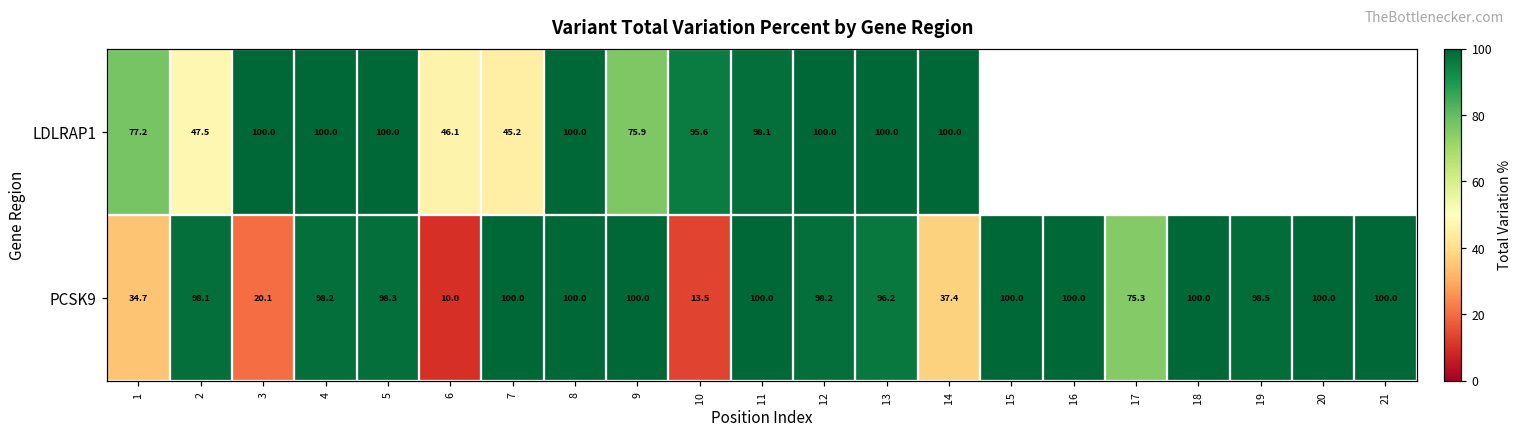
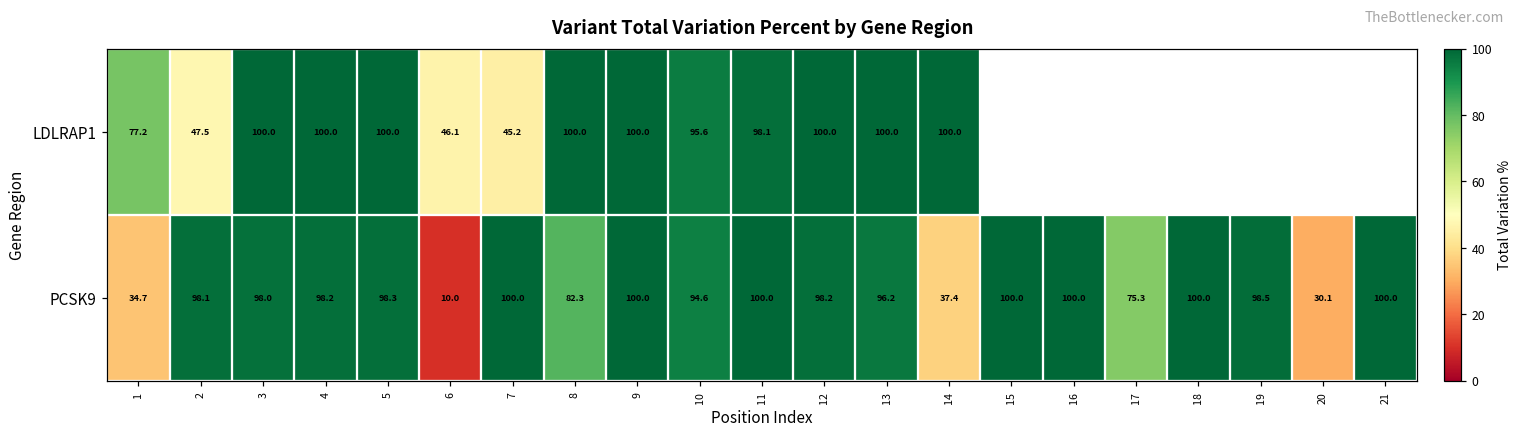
LDLRAP1, 9: 75.9 -> 100.0
PCSK9, 3: 20.1 -> 98.0
PCSK9, 8: 100.0 -> 82.3
PCSK9, 10: 13.5 -> 94.6
PCSK9, 20: 100.0 -> 30.1
